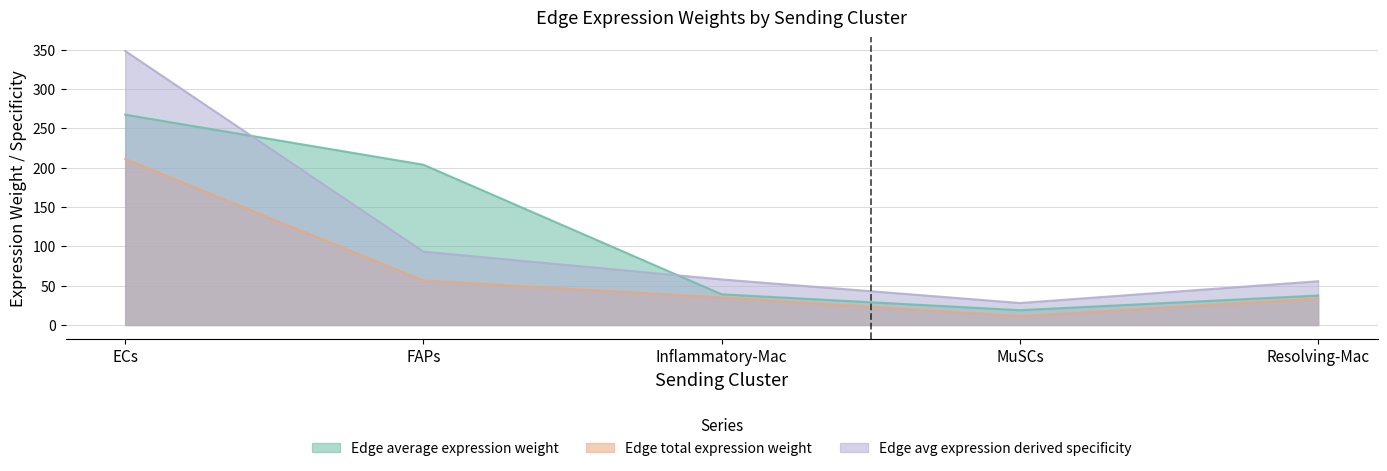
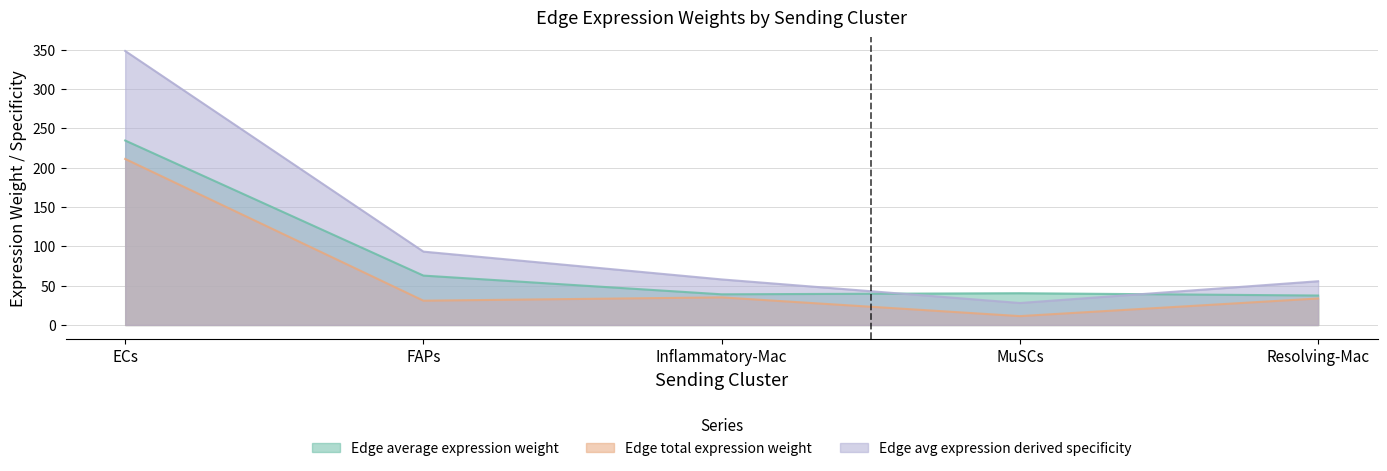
Edge average expression weight, ECs: 270 -> 230
Edge average expression weight, FAPs: 200 -> 60
Edge total expression weight, FAPs: 60 -> 30
Edge average expression weight, MuSCs: 20 -> 40
